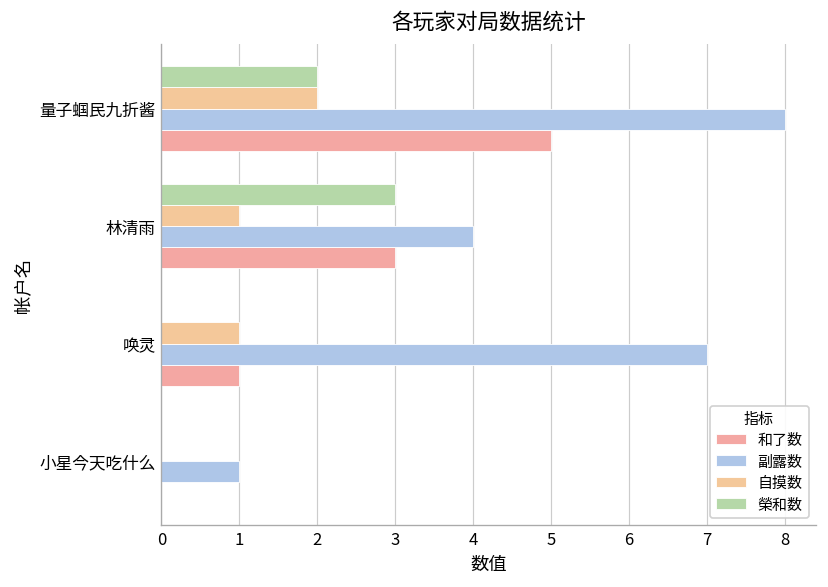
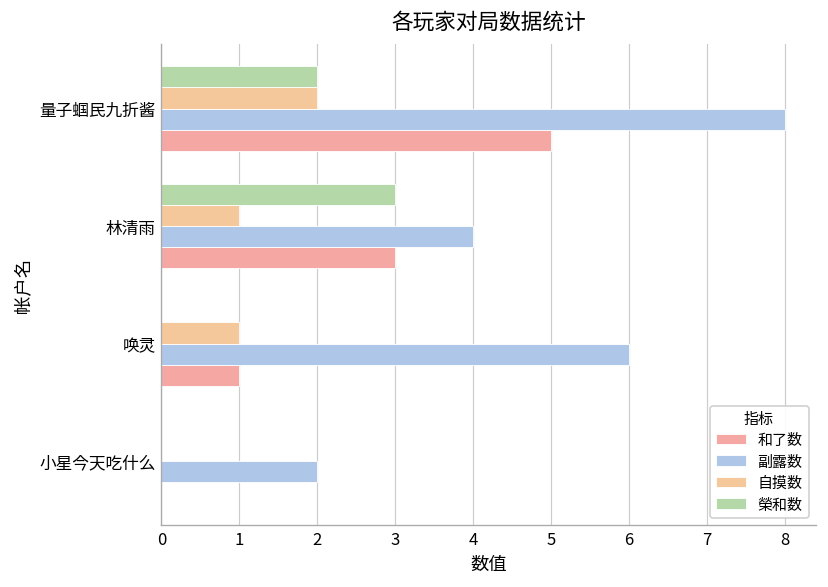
副露数, 唤灵: 7 -> 6
副露数, 小星今天吃什么: 1 -> 2
